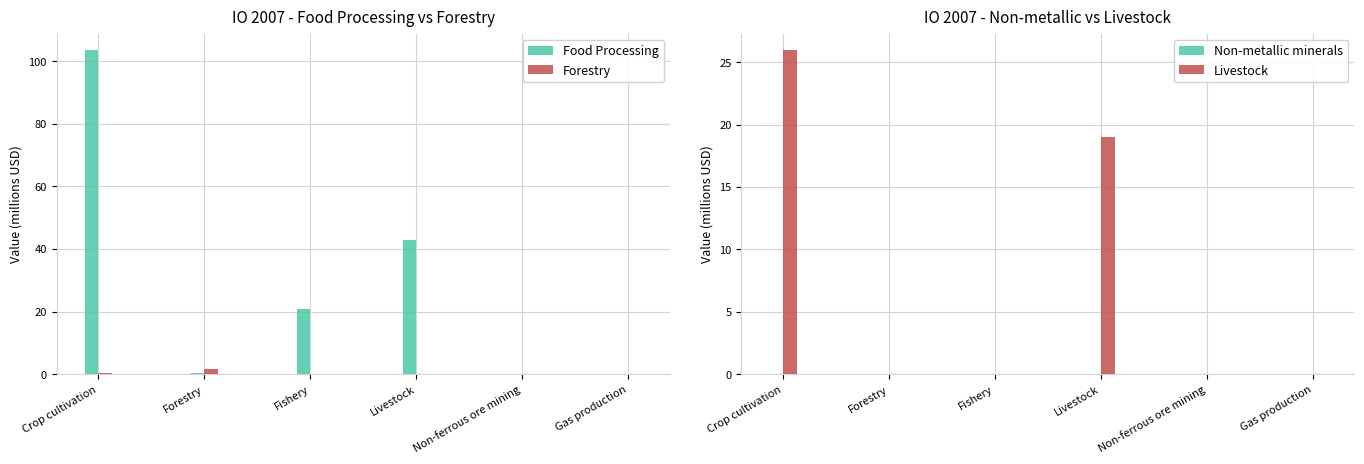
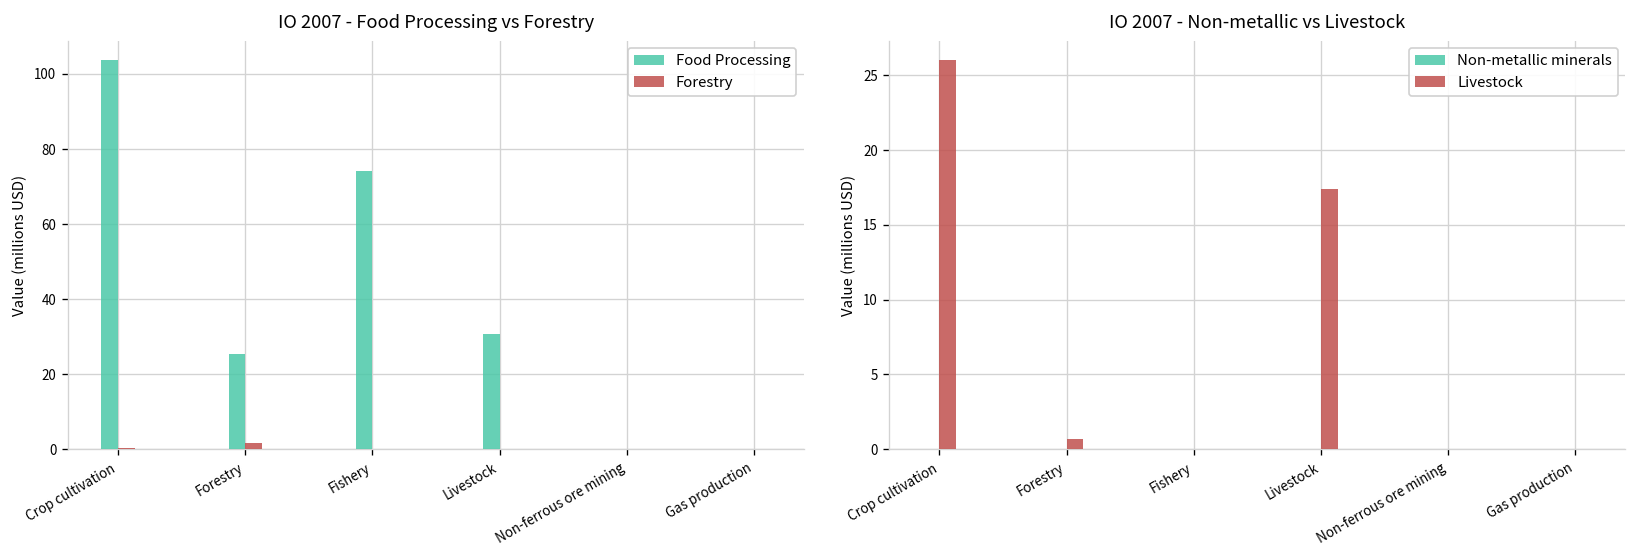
IO 2007 - Food Processing vs Forestry, Food Processing, Forestry: 0 -> 25
IO 2007 - Food Processing vs Forestry, Food Processing, Fishery: 21 -> 74
IO 2007 - Food Processing vs Forestry, Food Processing, Livestock: 43 -> 31
IO 2007 - Non-metallic vs Livestock, Livestock, Forestry: 0.1 -> 0.7
IO 2007 - Non-metallic vs Livestock, Livestock, Livestock: 19.0 -> 17.4
